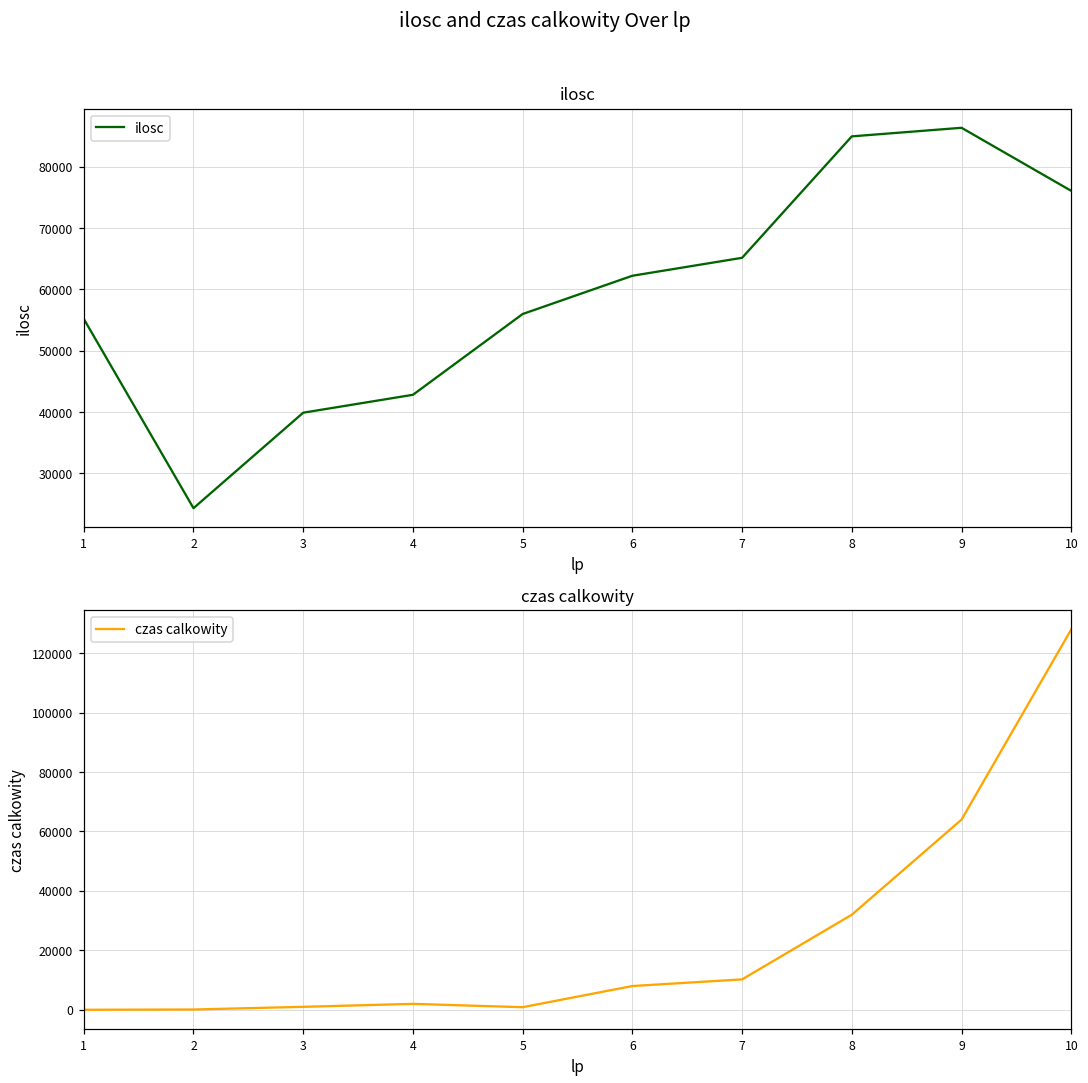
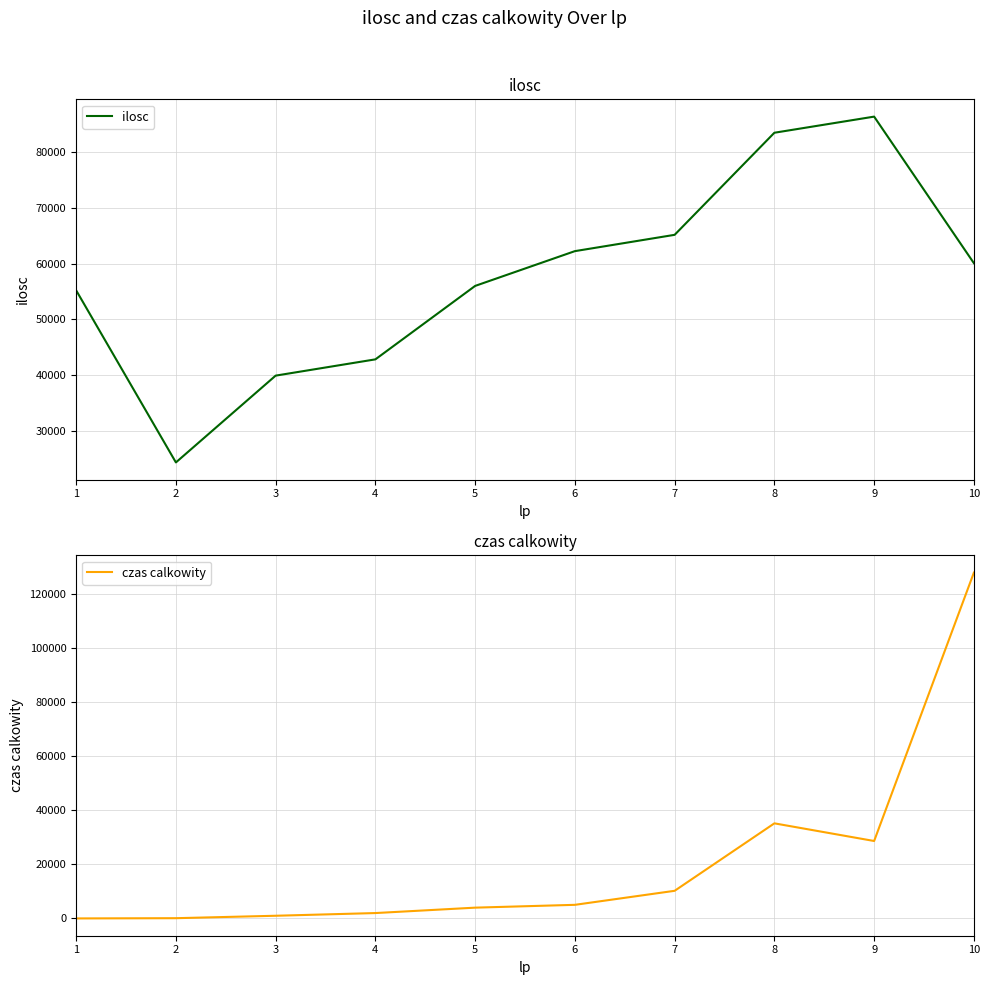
ilosc, 8: 85000 -> 84000
ilosc, 10: 76000 -> 60000
czas calkowity, 5: 1000 -> 4000
czas calkowity, 6: 8000 -> 5000
czas calkowity, 8: 32000 -> 35000
czas calkowity, 9: 64000 -> 29000
